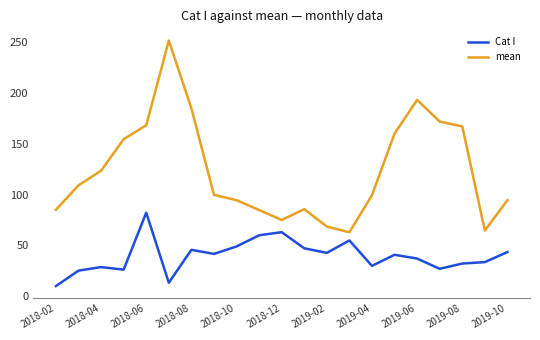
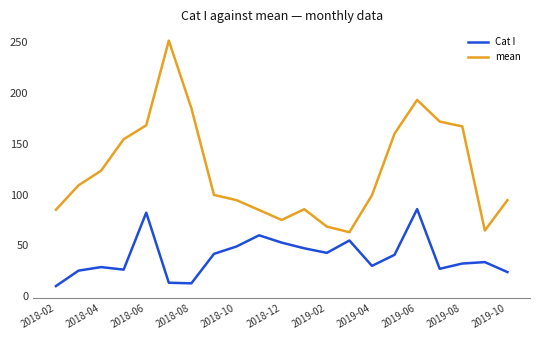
Cat I, 2018-08: 46 -> 13
Cat I, 2018-12: 63 -> 53
Cat I, 2019-06: 37 -> 86
Cat I, 2019-10: 43 -> 24
